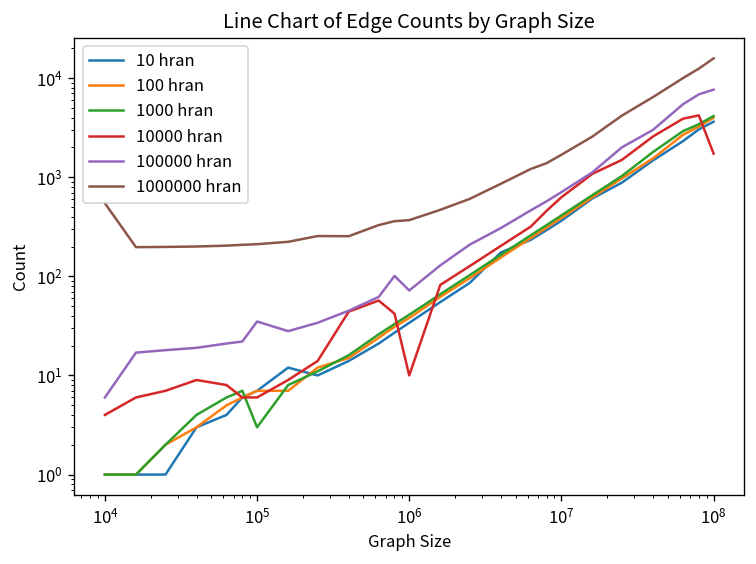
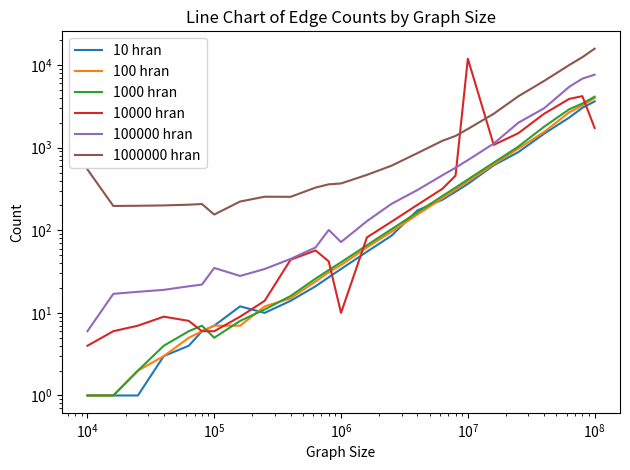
1000 hran, 10^5: 3 -> 5
1000000 hran, 10^5: 210 -> 160
10000 hran, 10^7: 600 -> 12000
